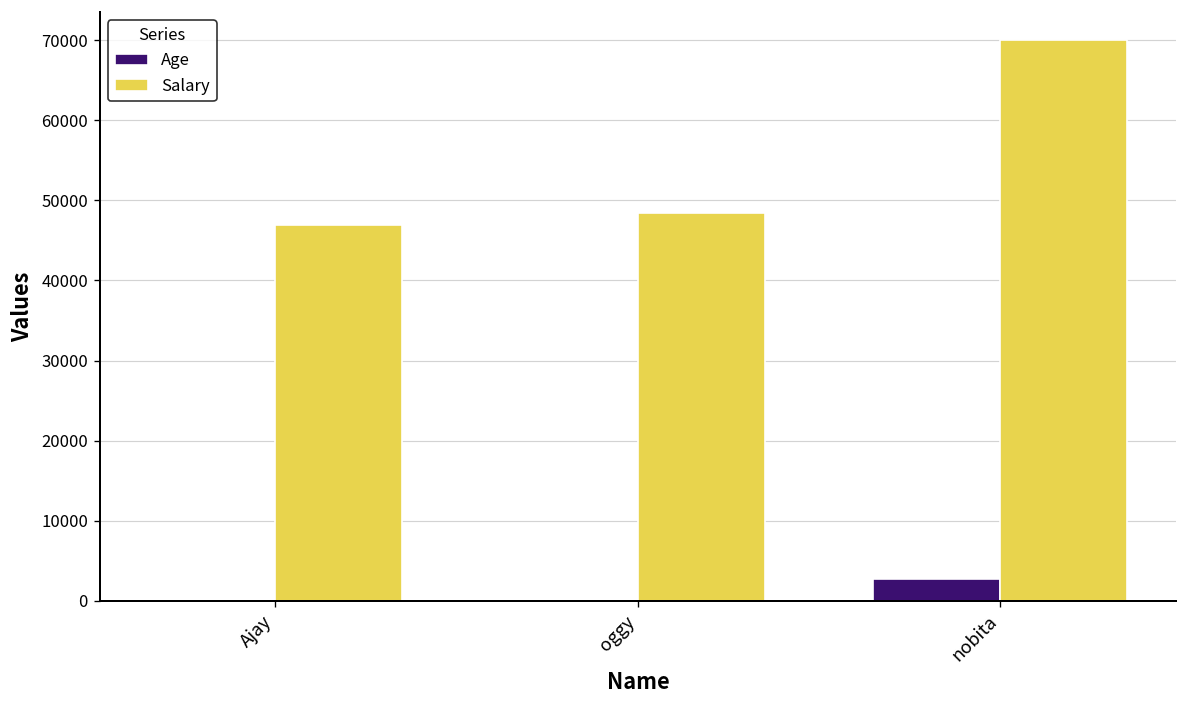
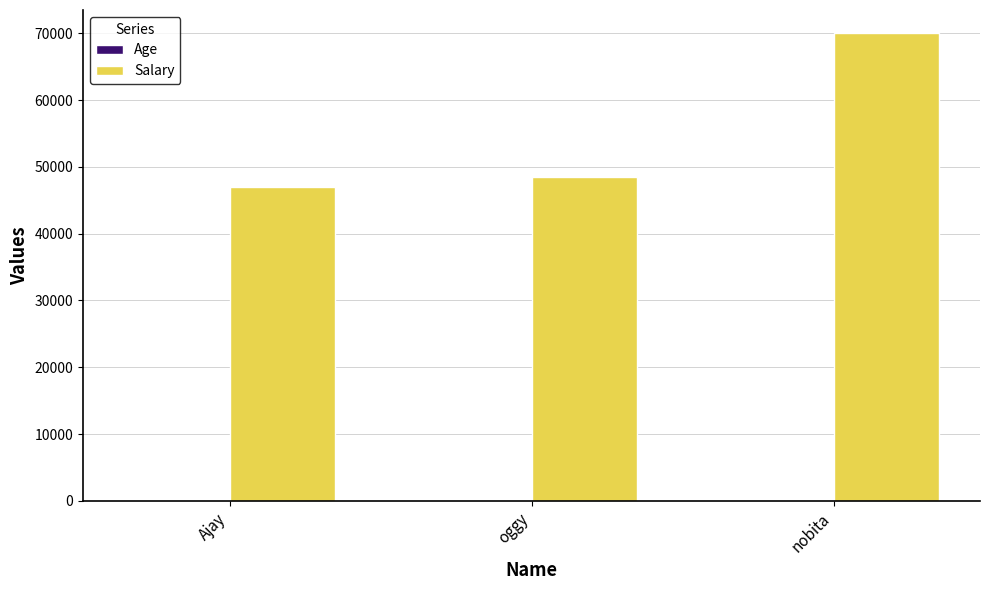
Age, nobita: 3000 -> 0
